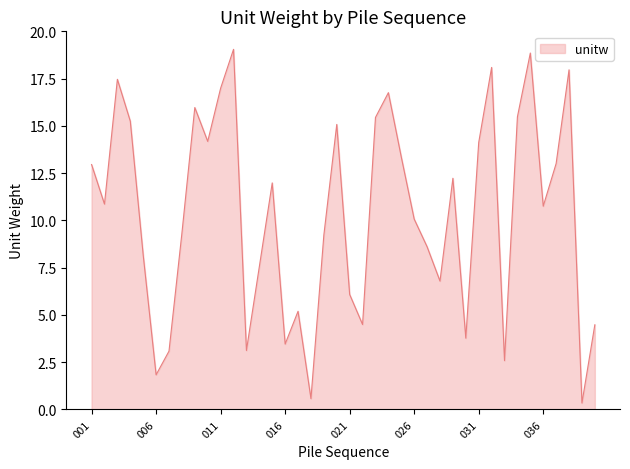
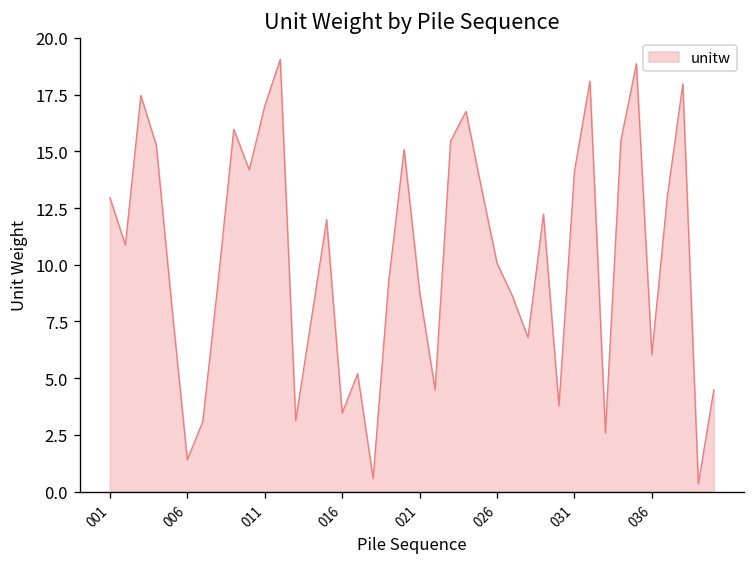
006: 1.8 -> 1.4
021: 6.1 -> 8.8
036: 10.8 -> 6.0
